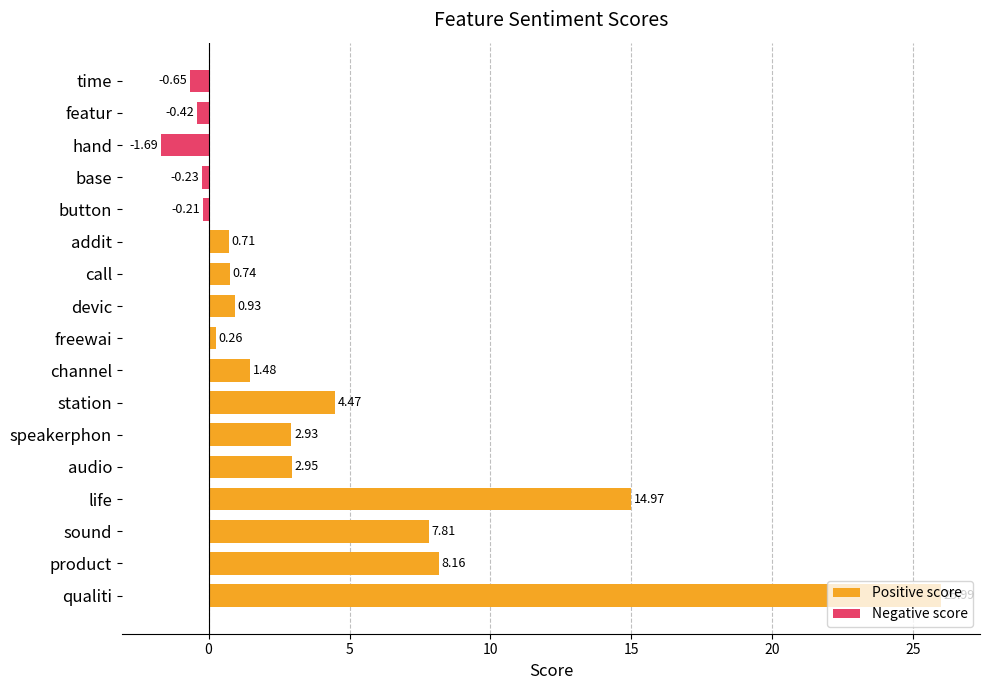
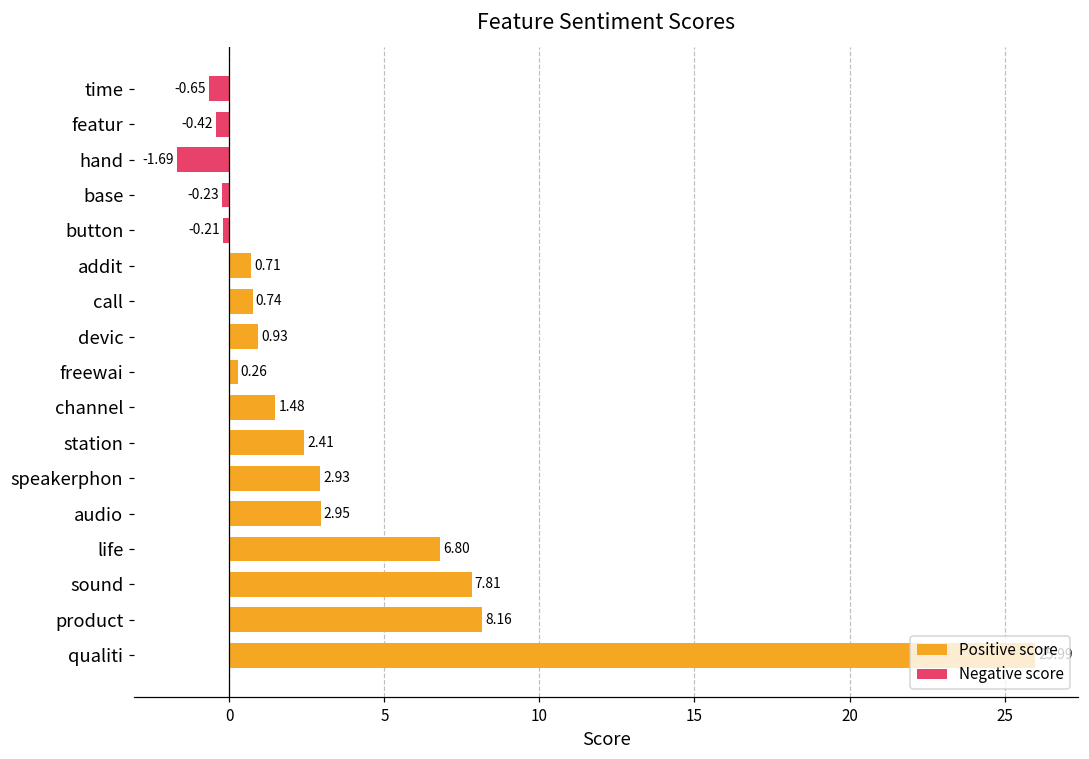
Positive score, station: 4.47 -> 2.41
Positive score, life: 14.97 -> 6.80
